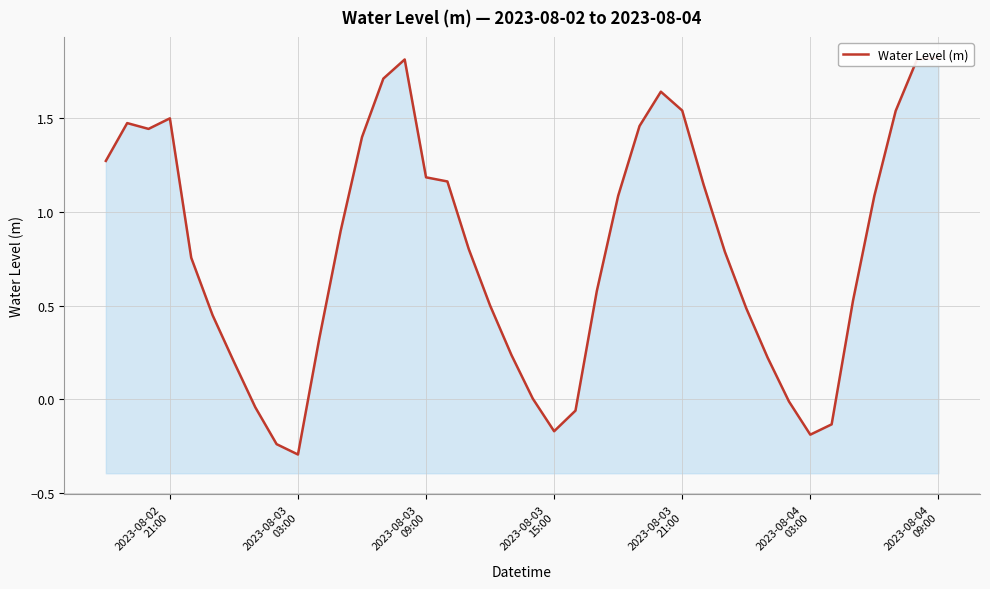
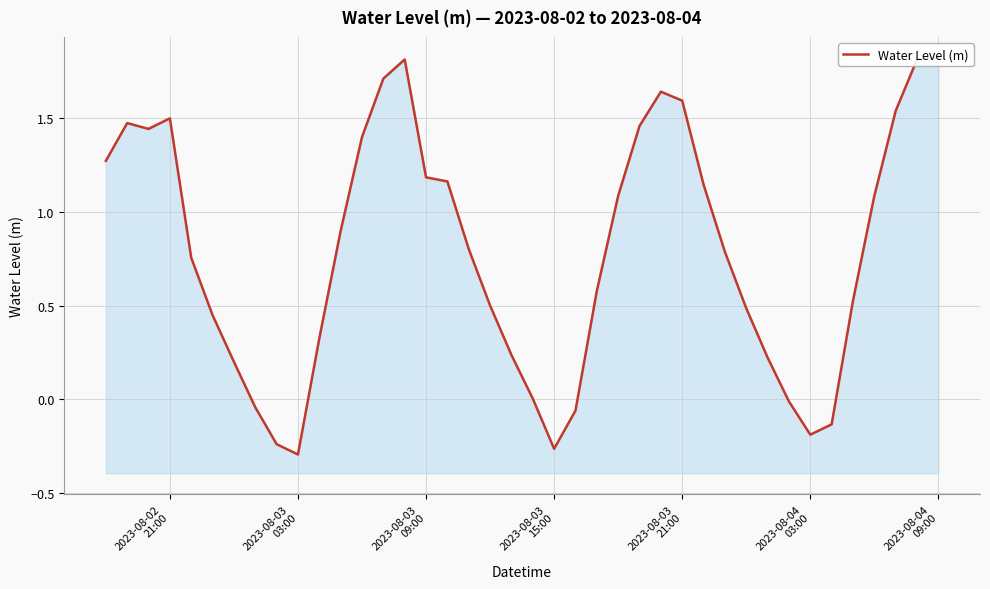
2023-08-03 15:00: -0.17 -> -0.26
2023-08-03 21:00: 1.54 -> 1.59
